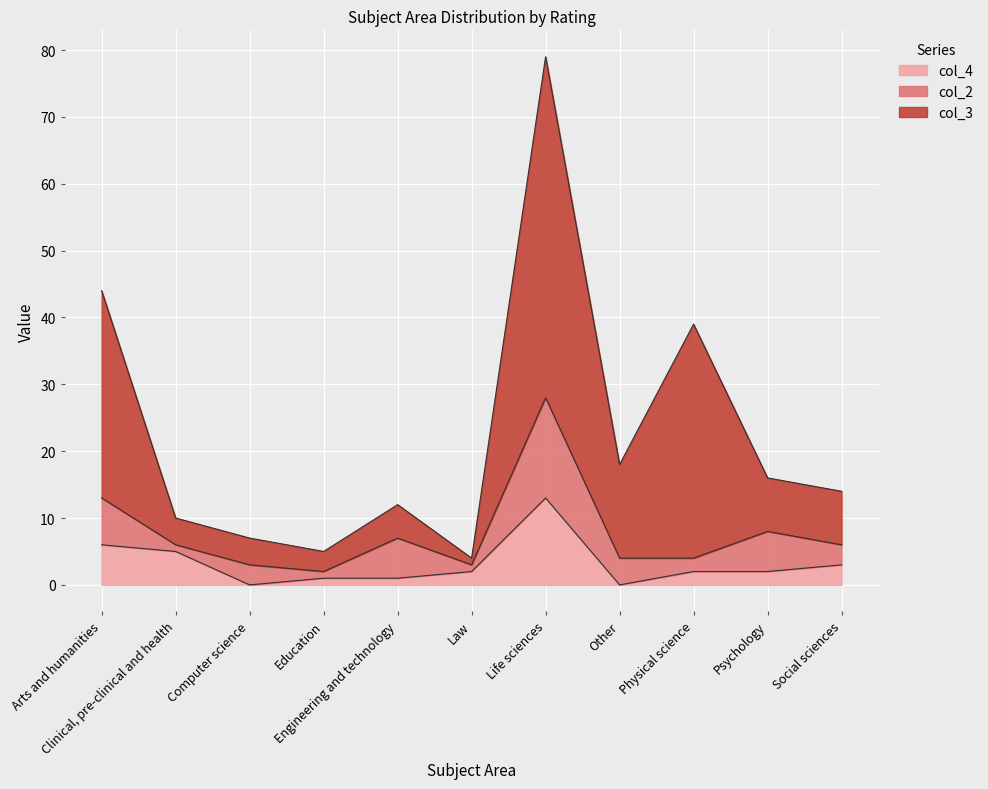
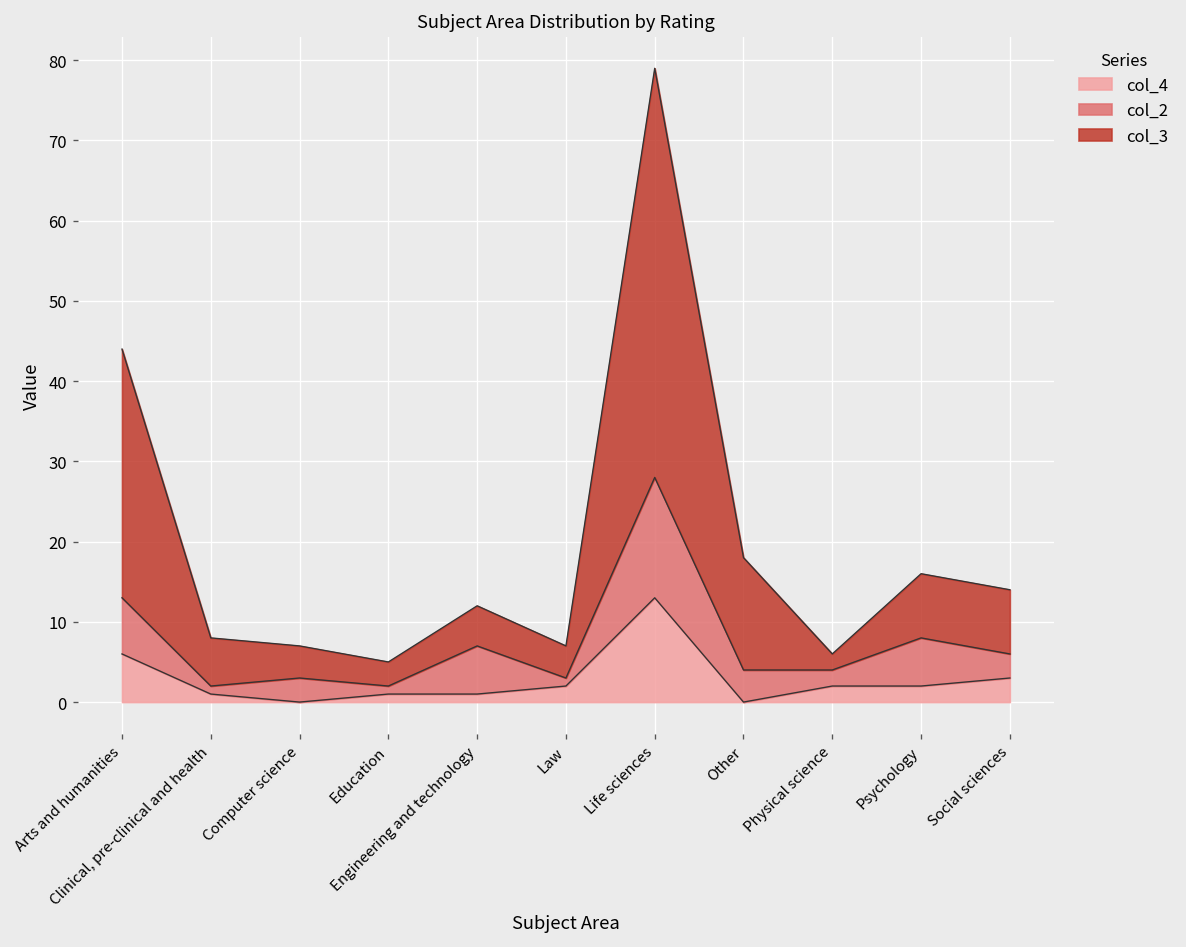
col_4, Clinical, pre-clinical and health: 5 -> 1
col_3, Clinical, pre-clinical and health: 4 -> 6
col_3, Law: 1 -> 4
col_3, Physical science: 35 -> 2
